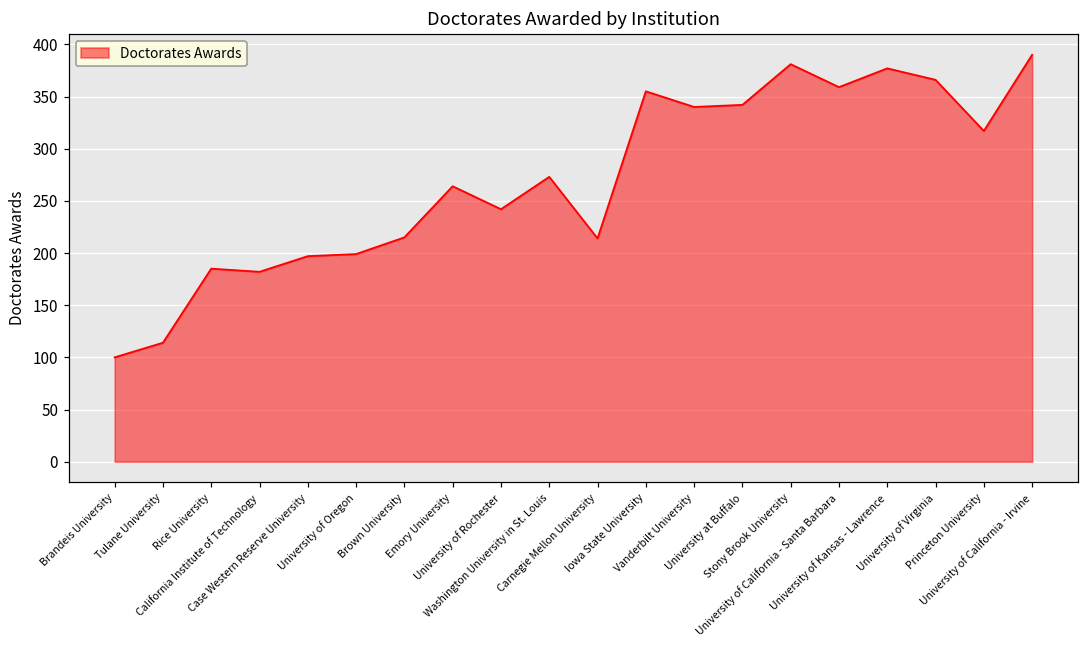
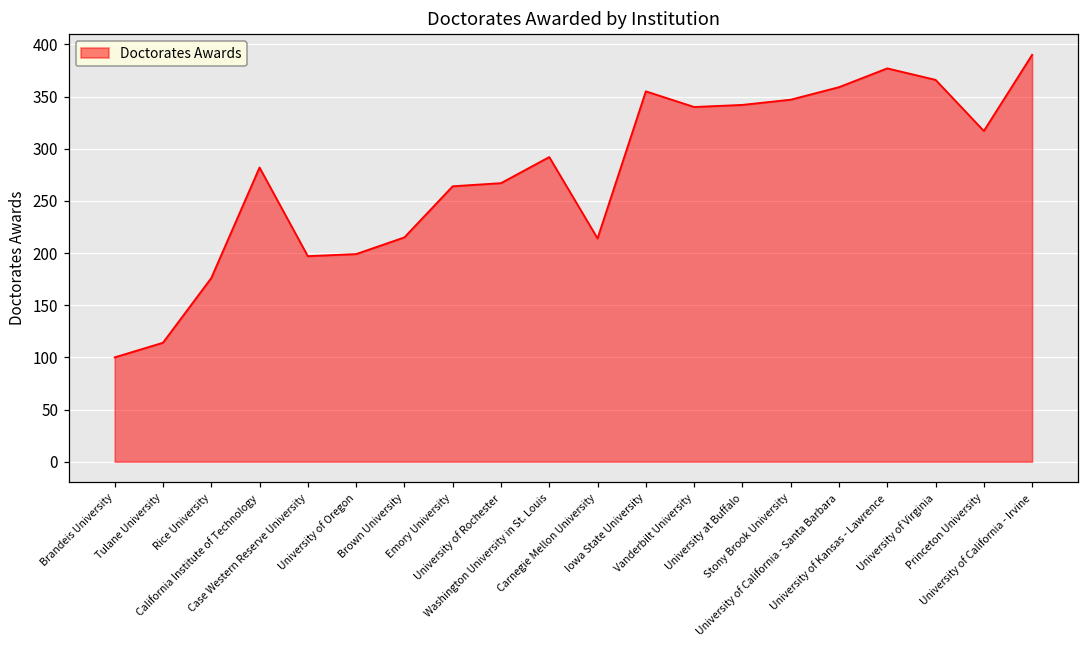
Rice University: 190 -> 180
California Institute of Technology: 180 -> 280
University of Rochester: 240 -> 270
Washington University in St. Louis: 270 -> 290
Stony Brook University: 380 -> 350
